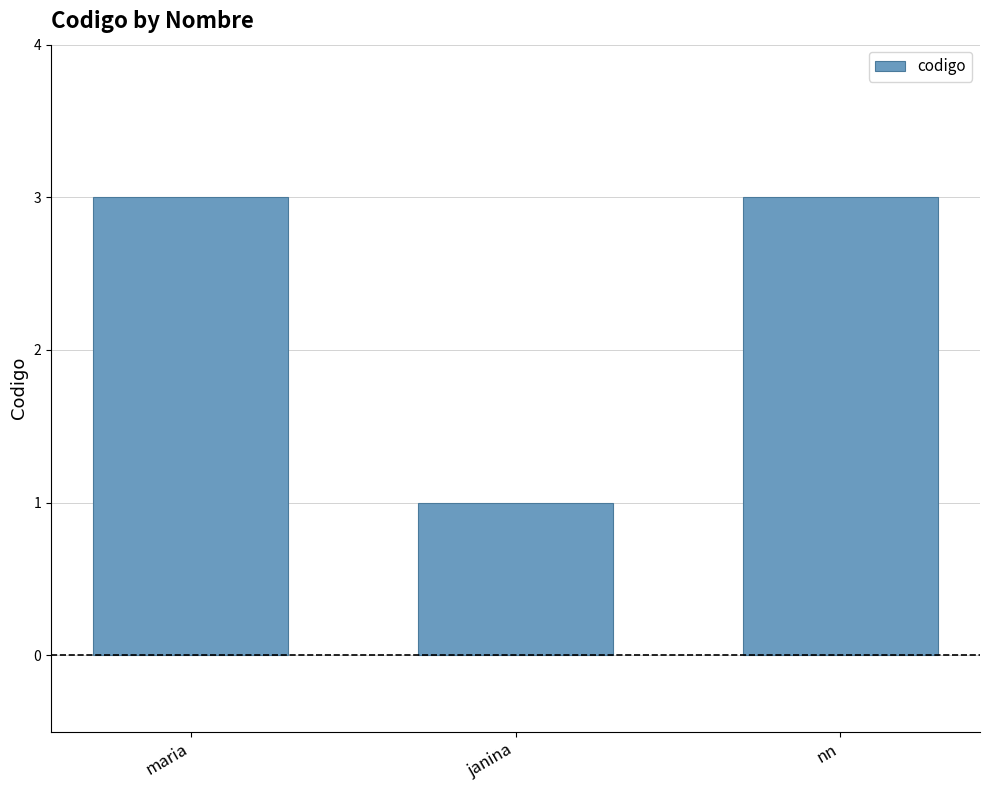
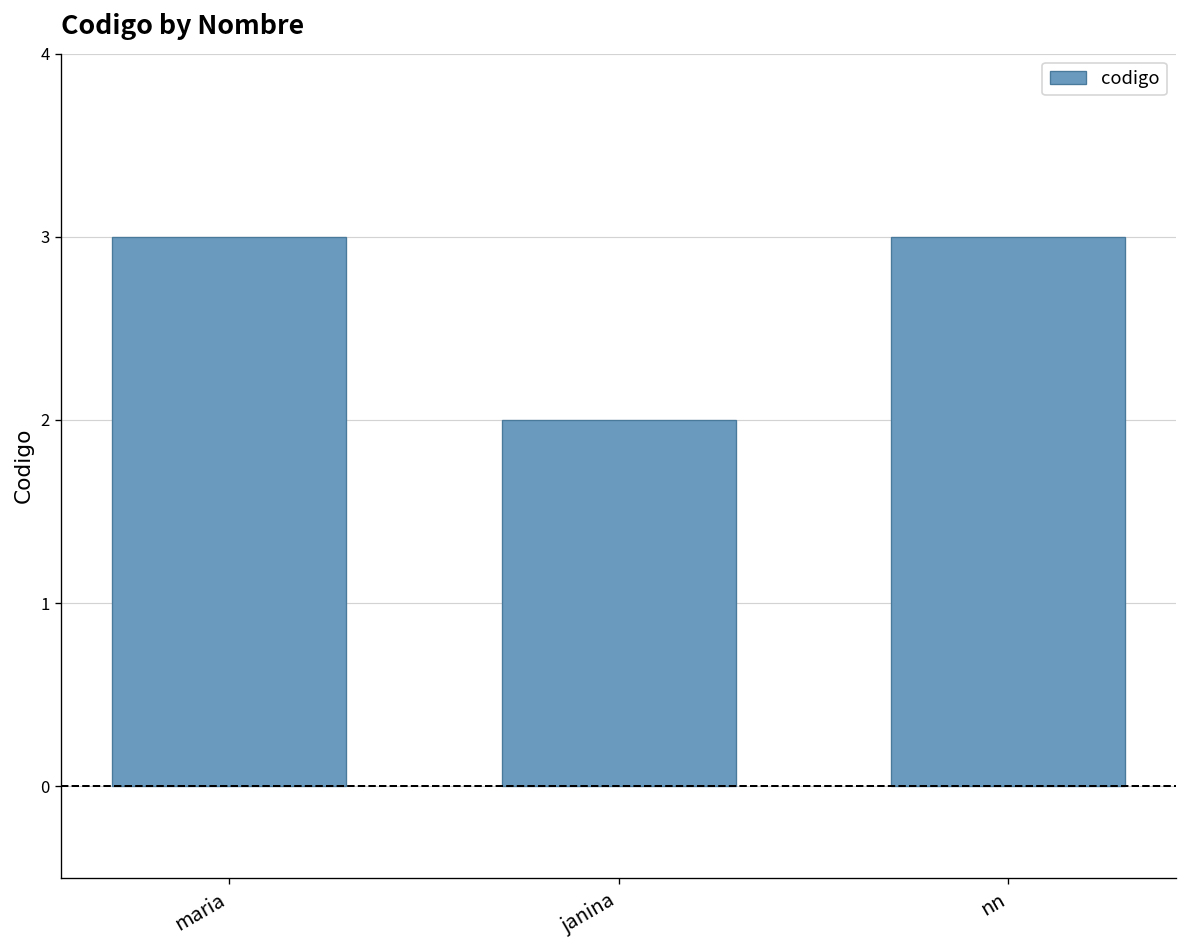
janina: 1 -> 2
